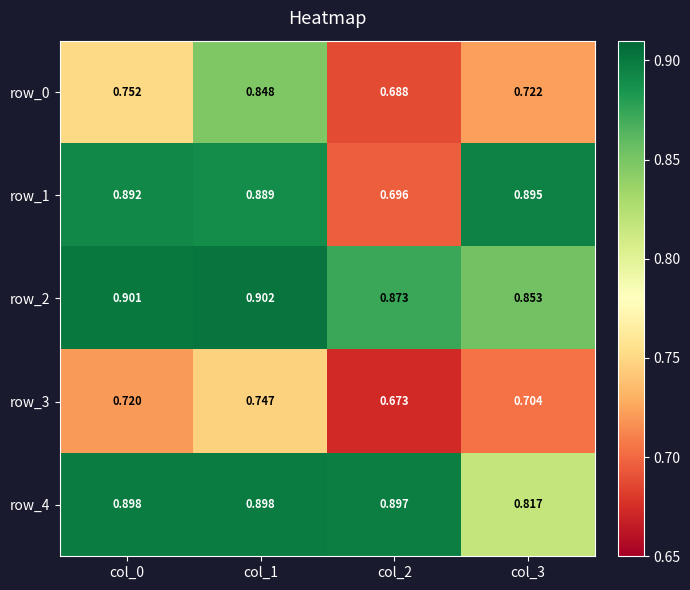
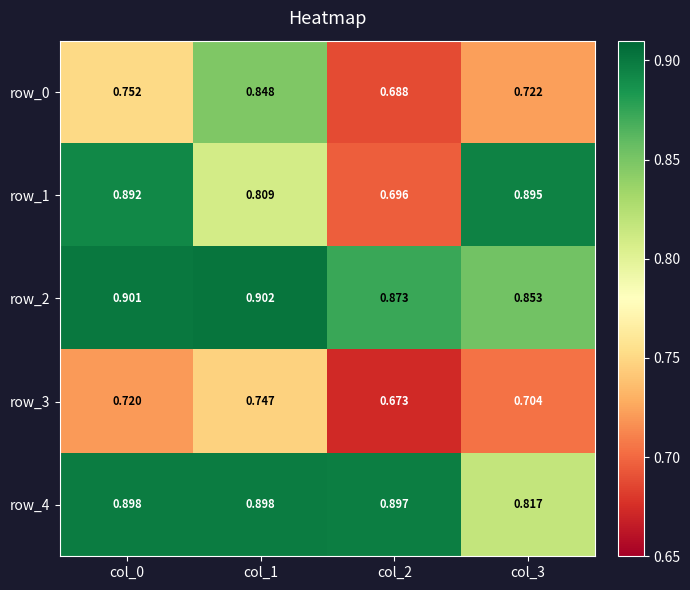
row_1, col_1: 0.889 -> 0.809
